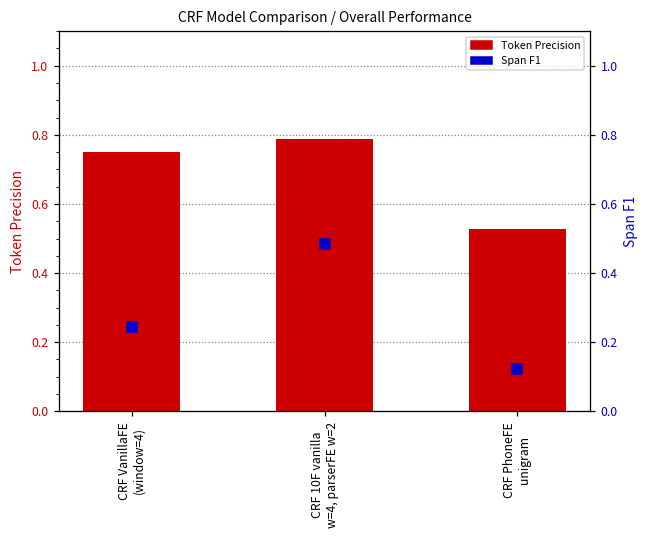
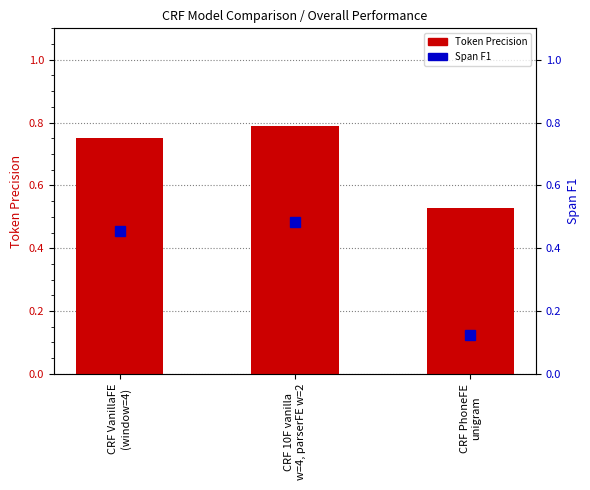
Span F1, CRF VanillaFE (window=4): 0.24 -> 0.46
